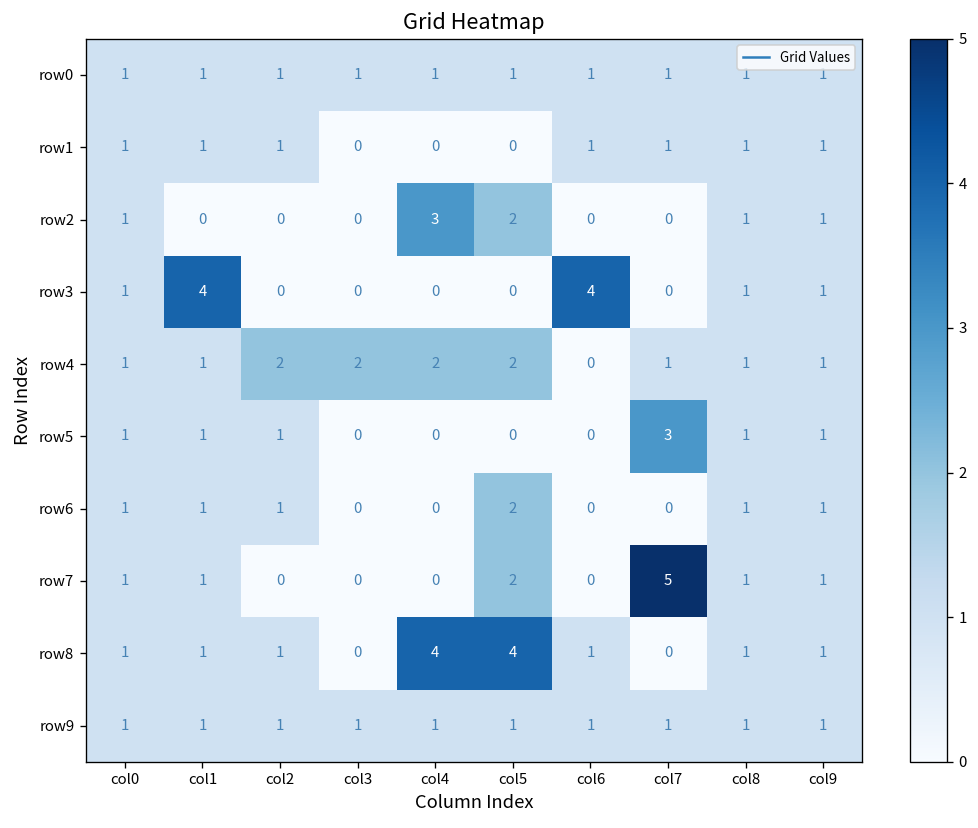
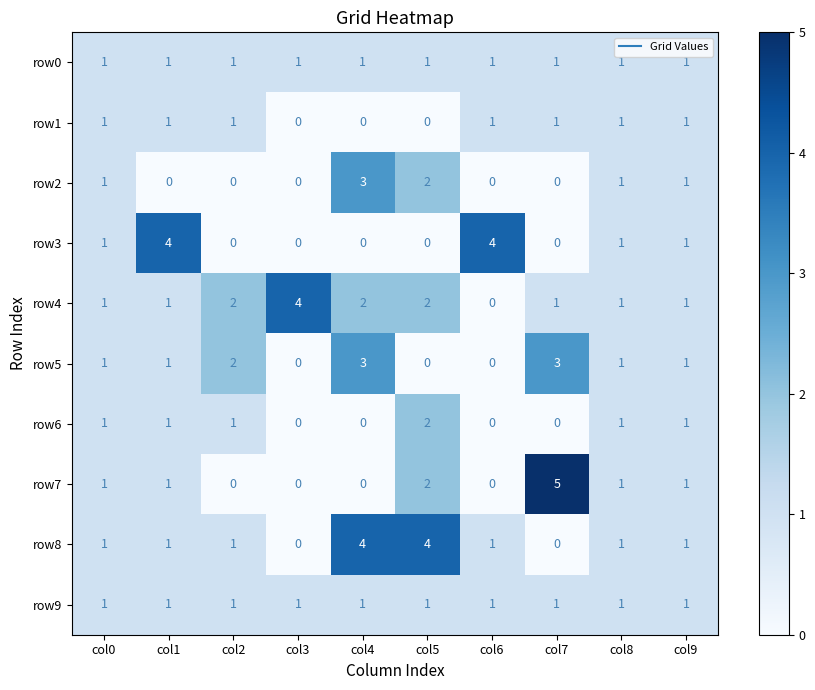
row4, col3: 2 -> 4
row5, col2: 1 -> 2
row5, col4: 0 -> 3
